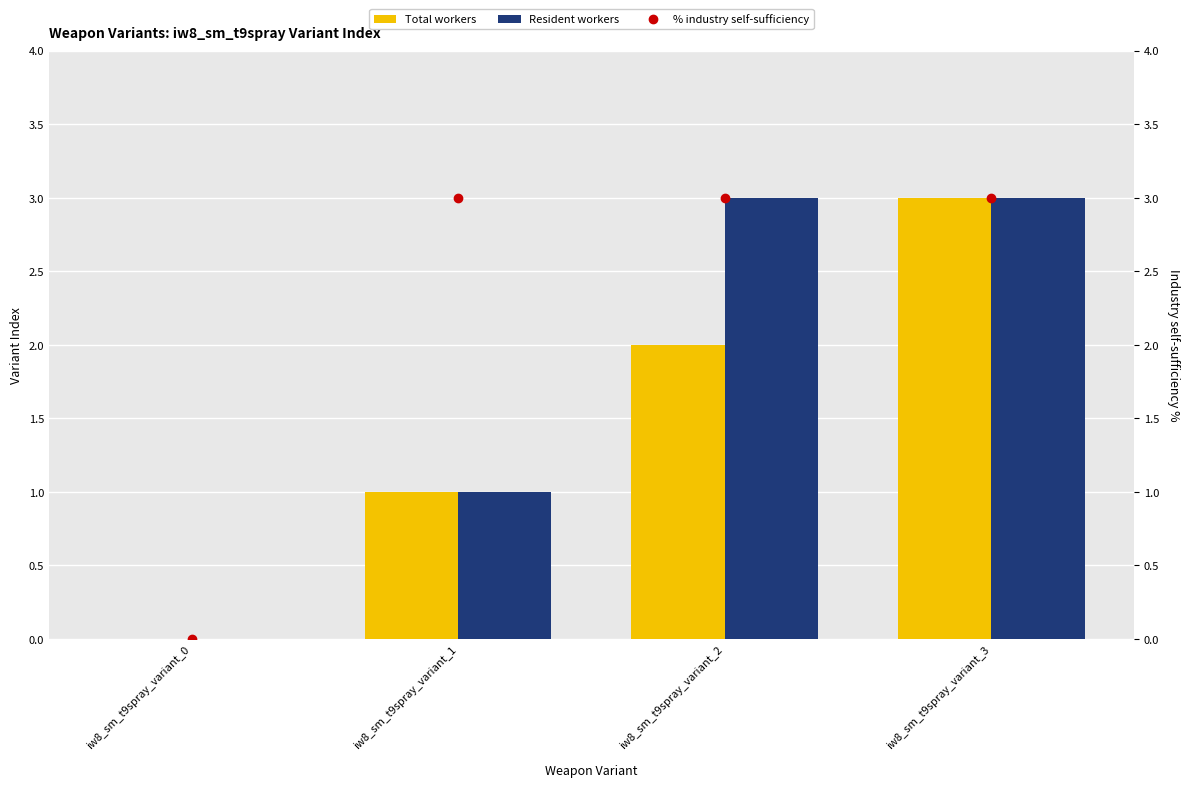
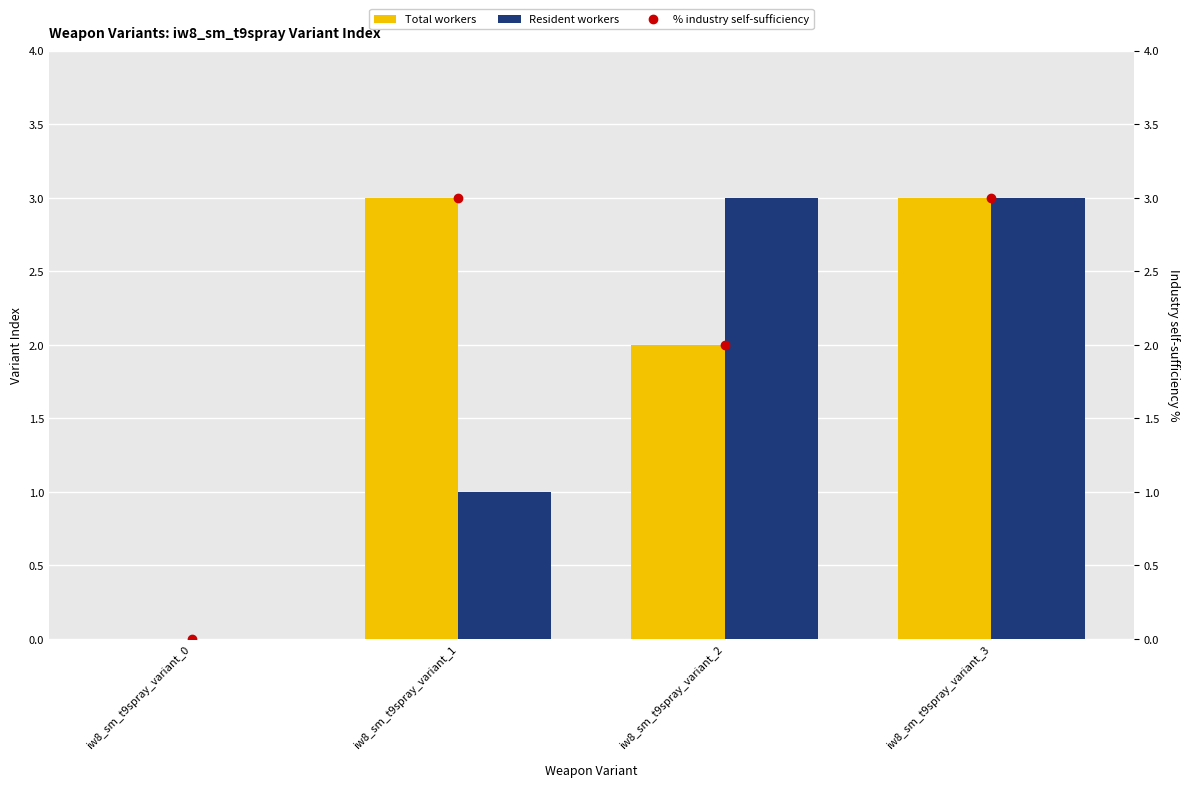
Total workers, iw8_sm_t9spray_variant_1: 1 -> 3
% industry self-sufficiency, iw8_sm_t9spray_variant_2: 3 -> 2
